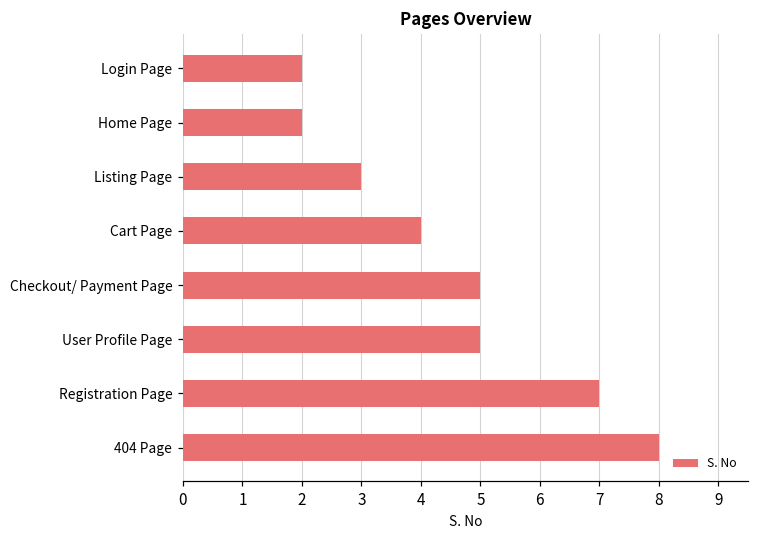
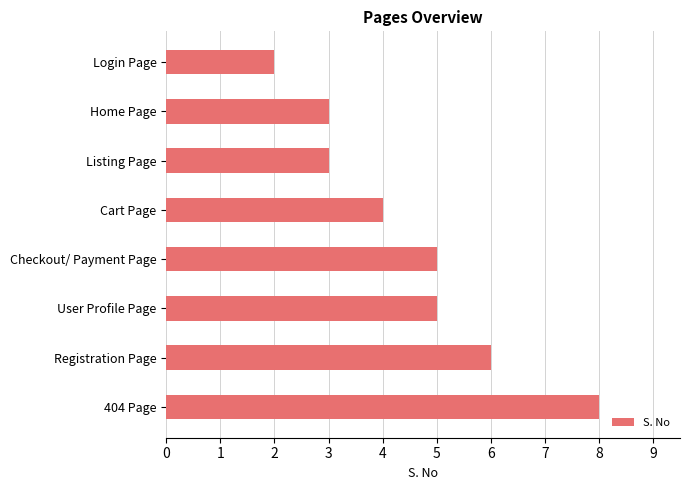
Home Page: 2 -> 3
Registration Page: 7 -> 6
